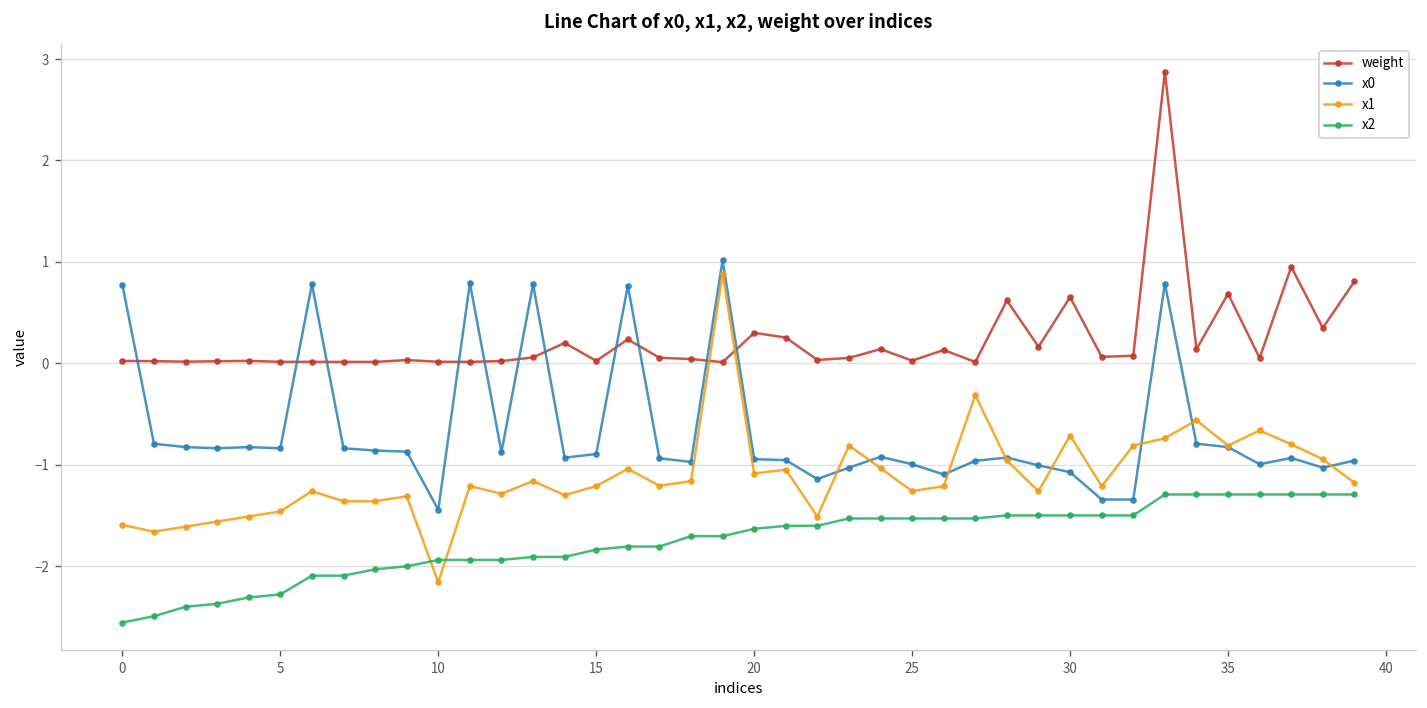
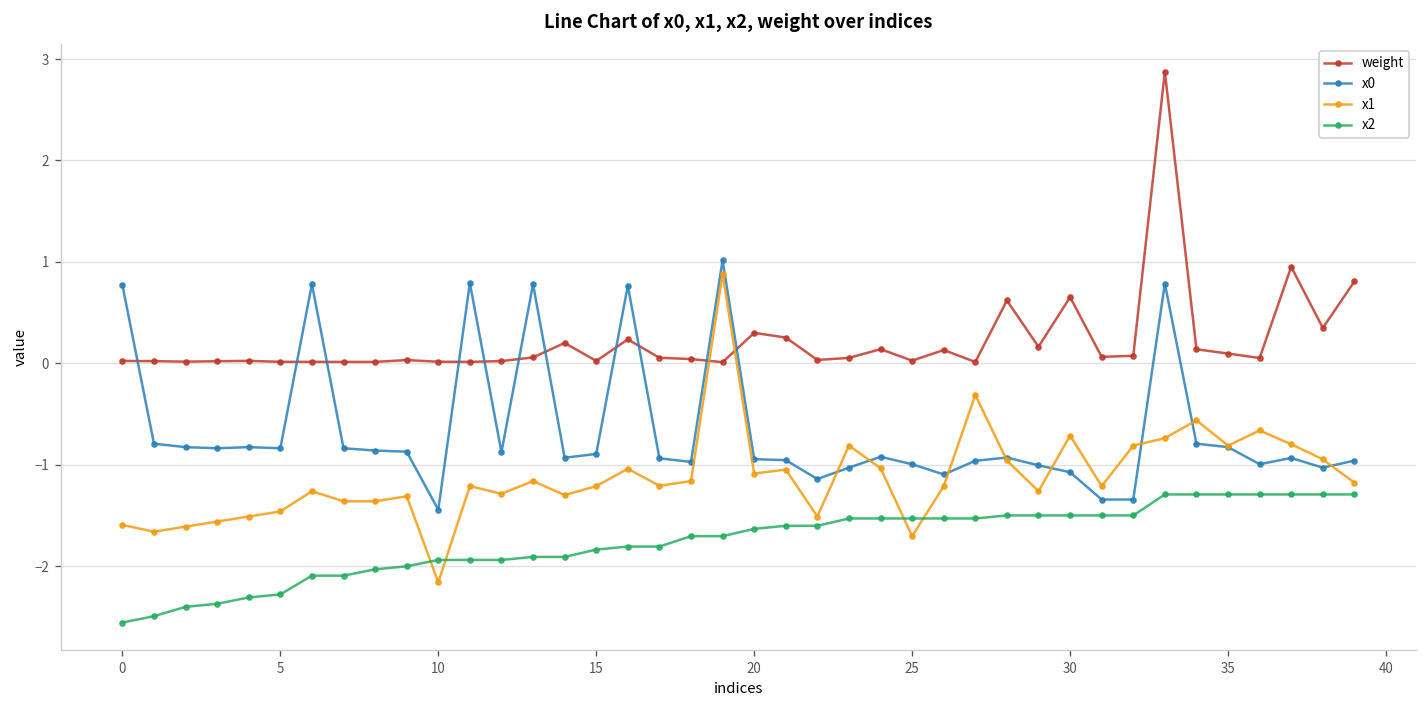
x1, 25: -1.3 -> -1.7
weight, 35: 0.7 -> 0.1
